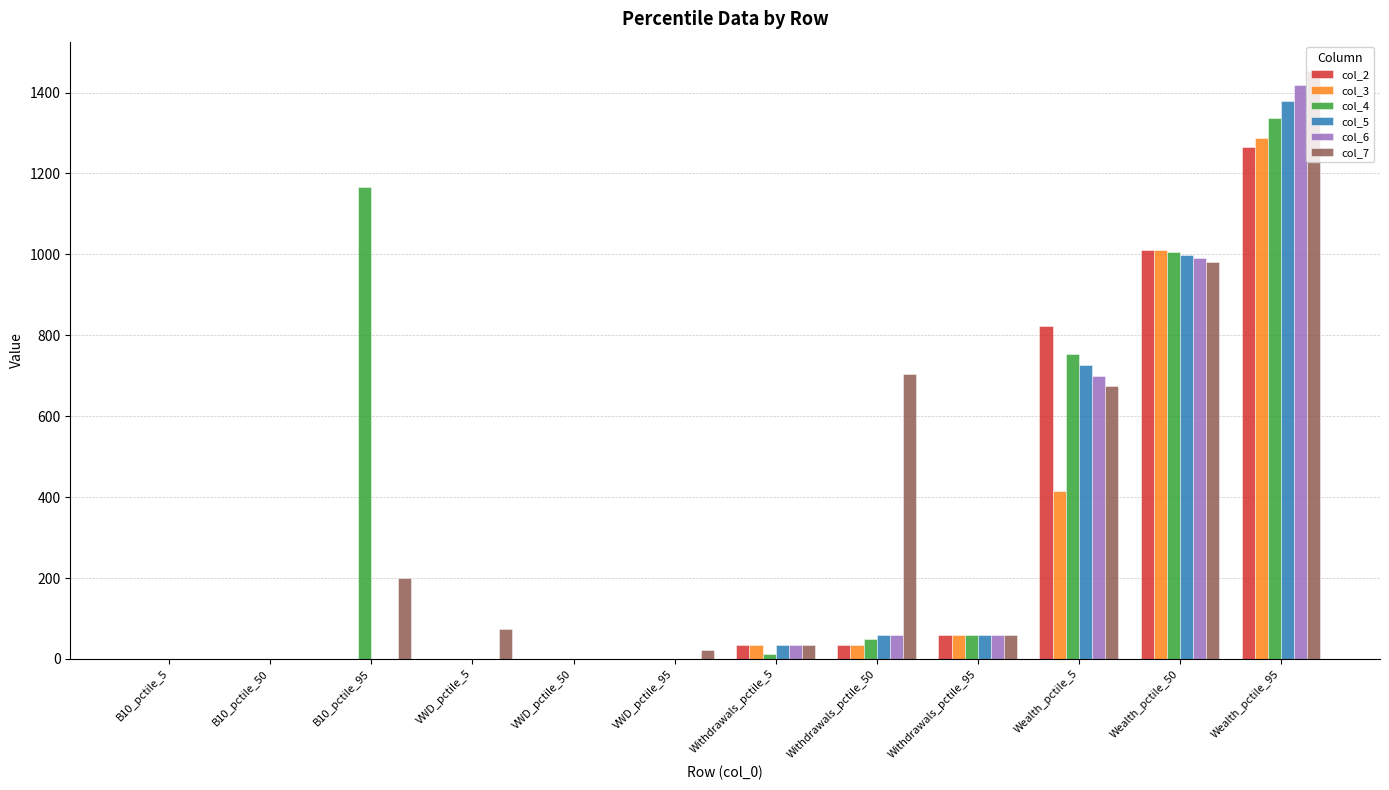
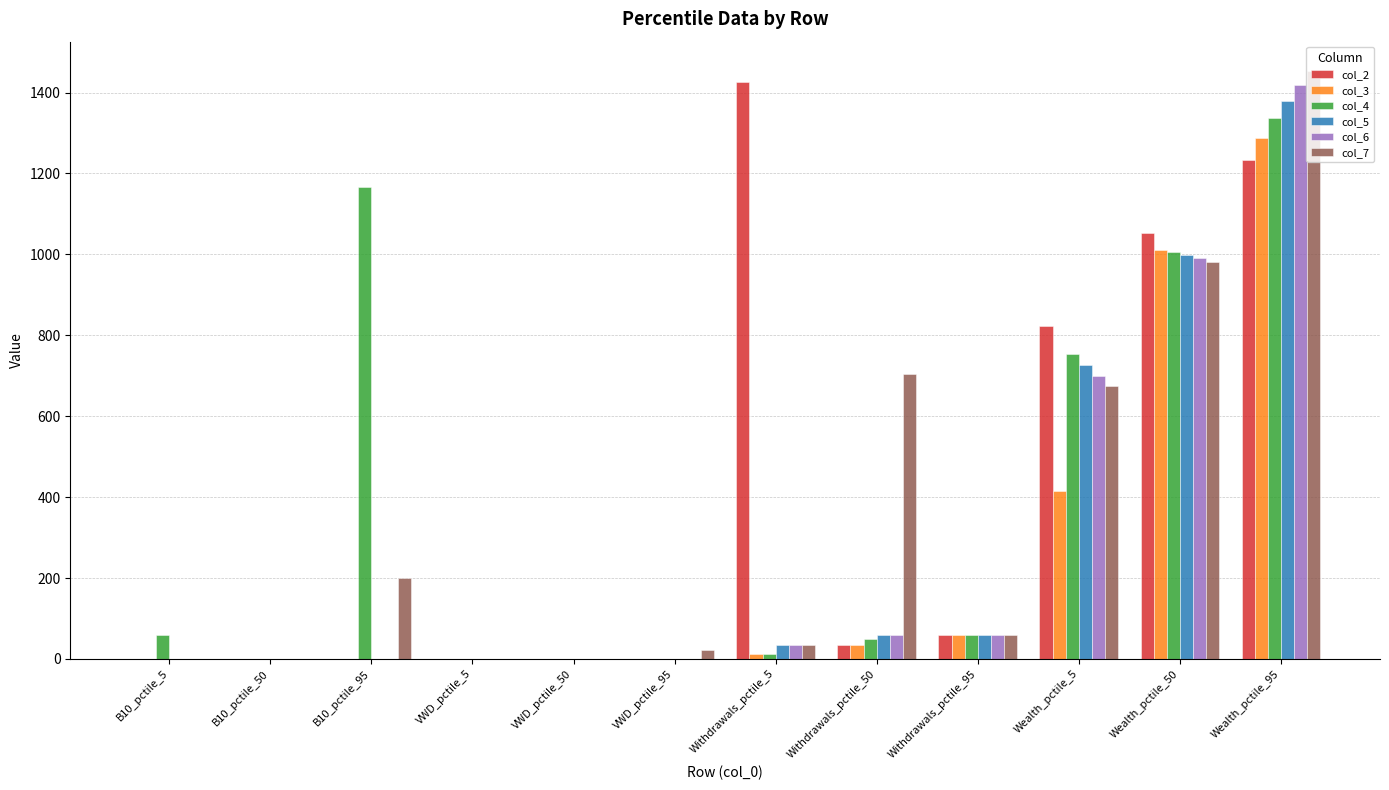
col_4, B10_pctile_5: 0 -> 60
col_7, VWD_pctile_5: 70 -> 0
col_2, Withdrawals_pctile_5: 40 -> 1430
col_3, Withdrawals_pctile_5: 40 -> 10
col_2, Wealth_pctile_50: 1010 -> 1050
col_2, Wealth_pctile_95: 1270 -> 1230
